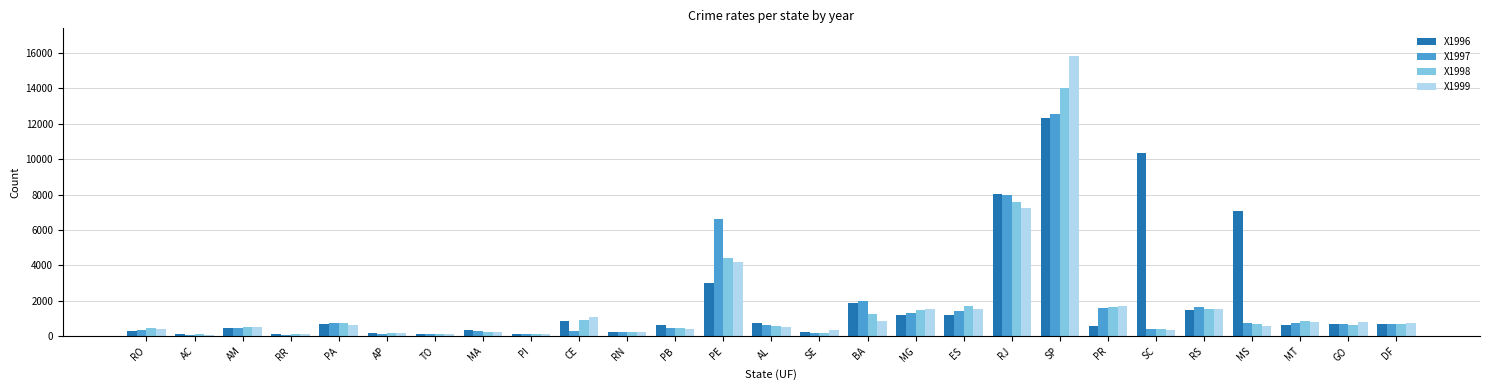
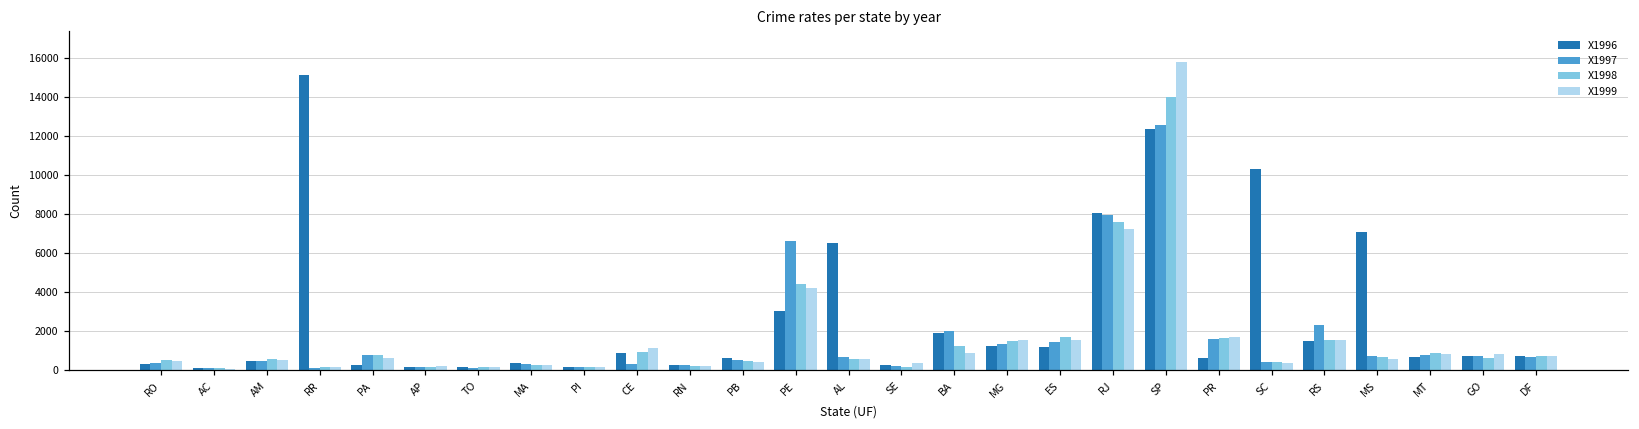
X1996, RR: 100 -> 15100
X1996, PA: 700 -> 200
X1996, AL: 700 -> 6500
X1997, RS: 1600 -> 2300
